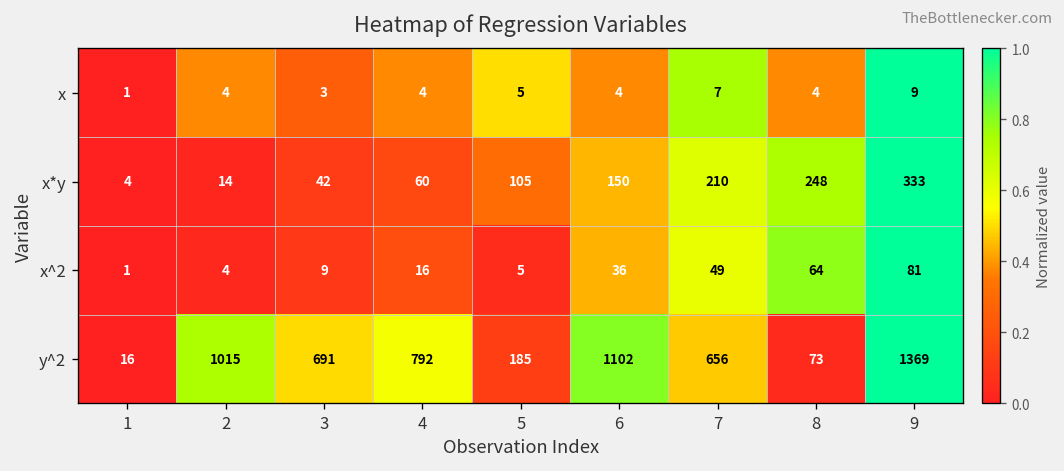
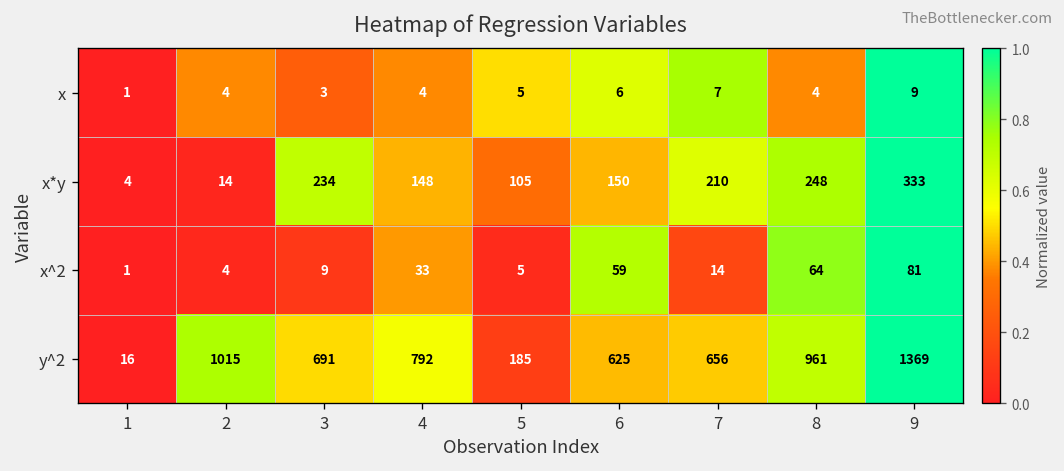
x, 6: 4 -> 6
x*y, 3: 42 -> 234
x*y, 4: 60 -> 148
x^2, 4: 16 -> 33
x^2, 6: 36 -> 59
x^2, 7: 49 -> 14
y^2, 6: 1102 -> 625
y^2, 8: 73 -> 961
